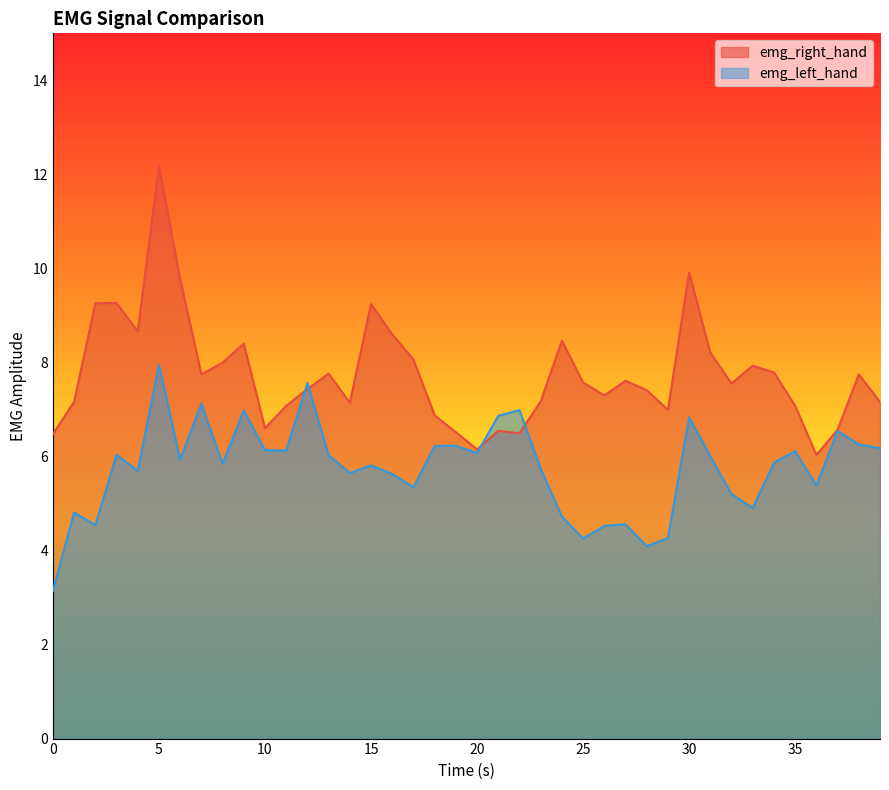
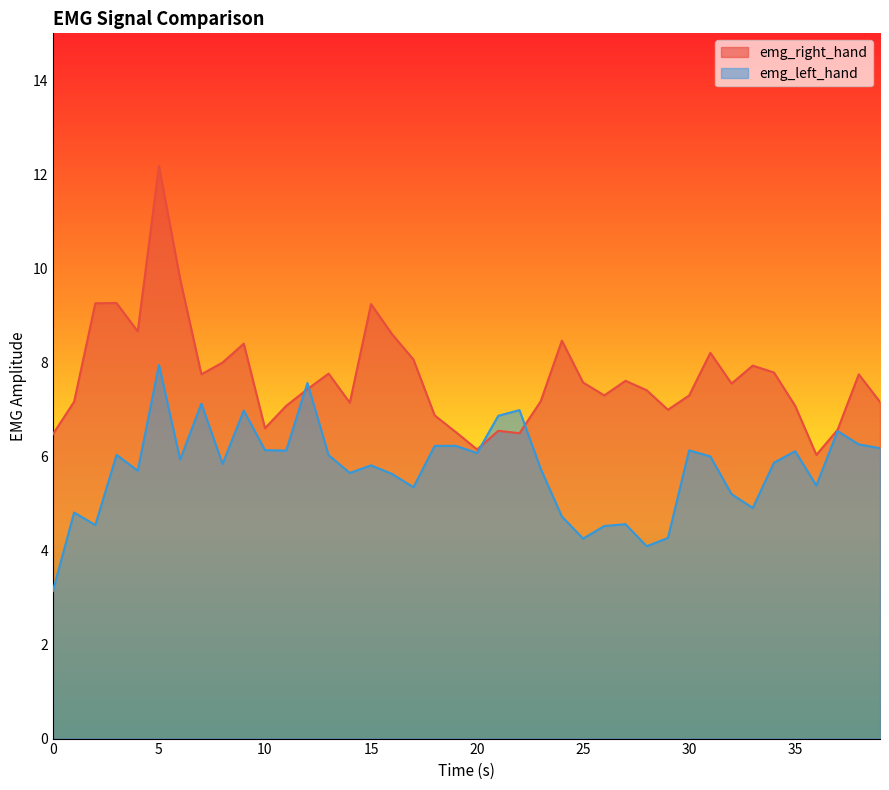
emg_right_hand, 30: 9.9 -> 7.3
emg_left_hand, 30: 6.8 -> 6.1
